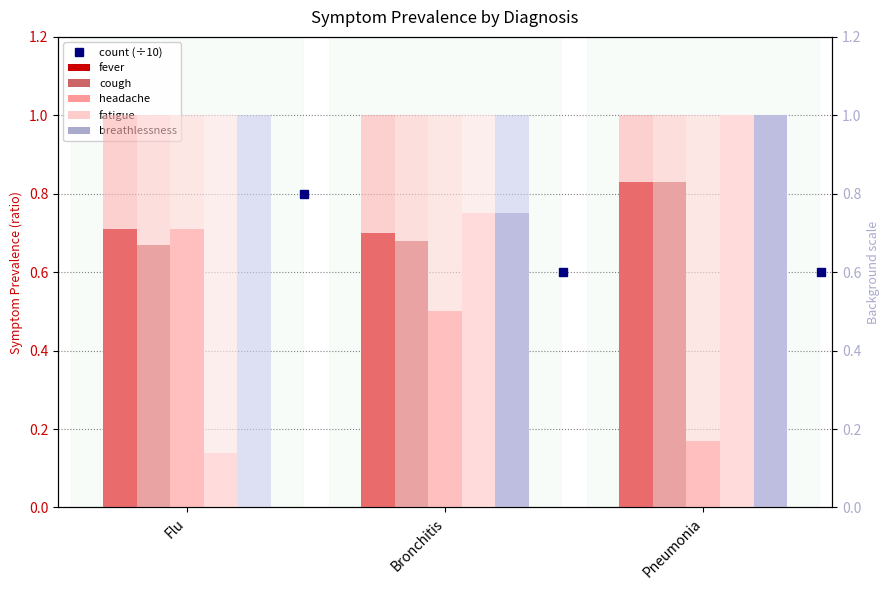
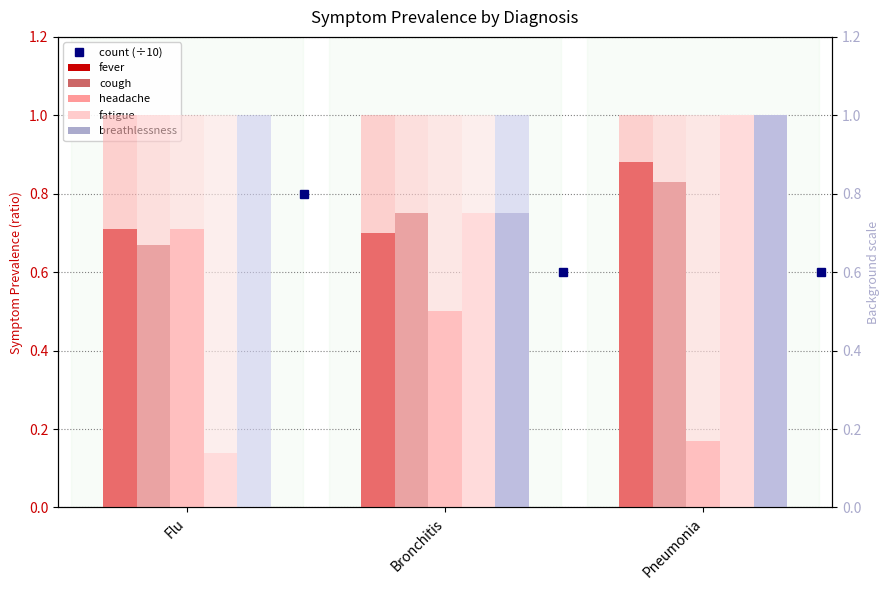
cough, Bronchitis: 0.68 -> 0.75
fever, Pneumonia: 0.83 -> 0.88
